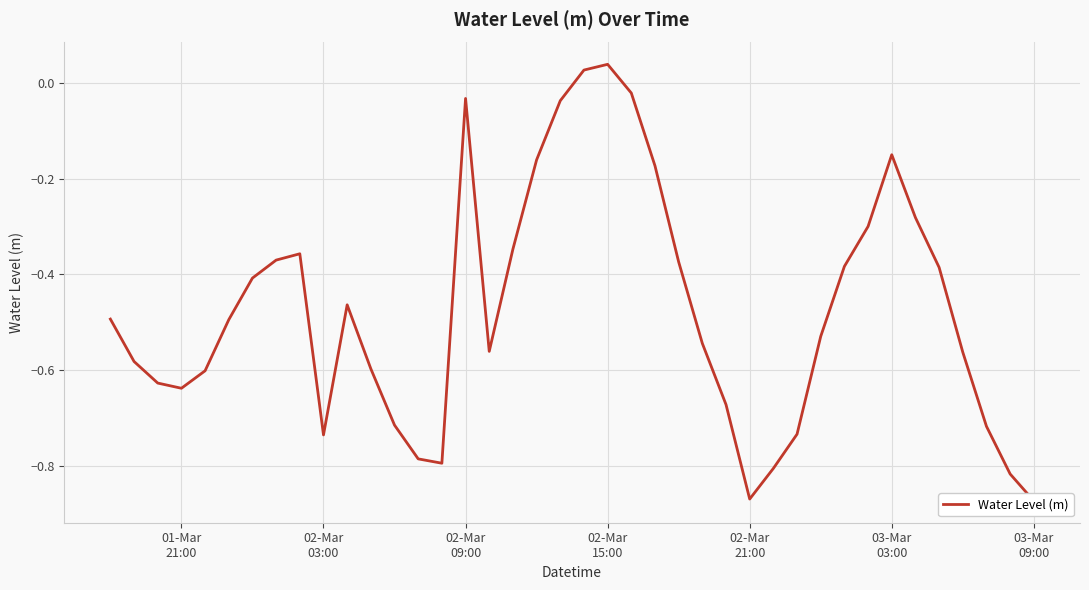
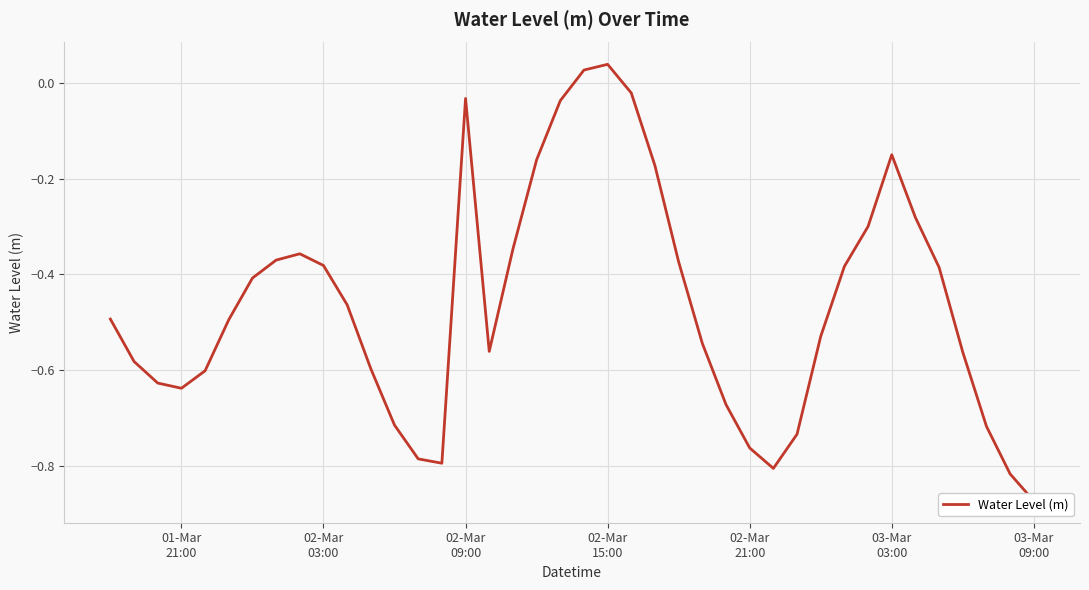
02-Mar 03:00: -0.74 -> -0.38
02-Mar 21:00: -0.87 -> -0.76
